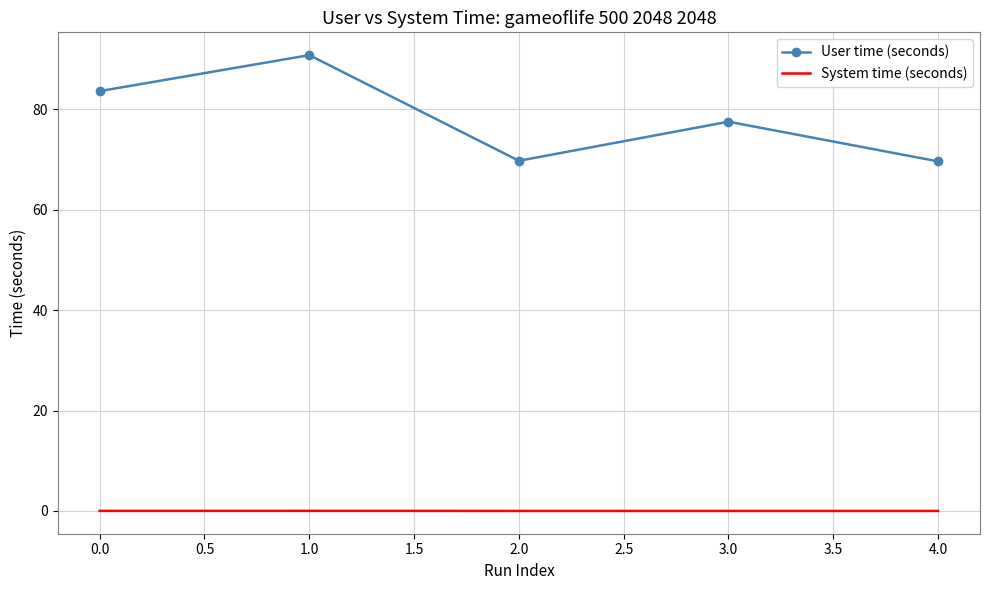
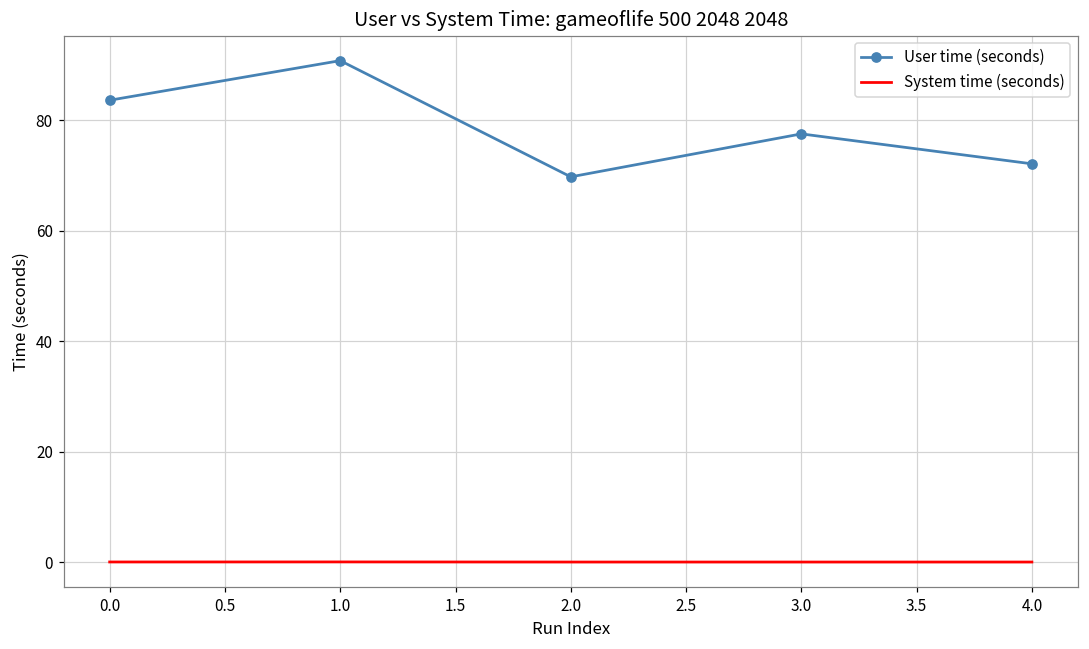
User time (seconds), 4.0: 70 -> 72
